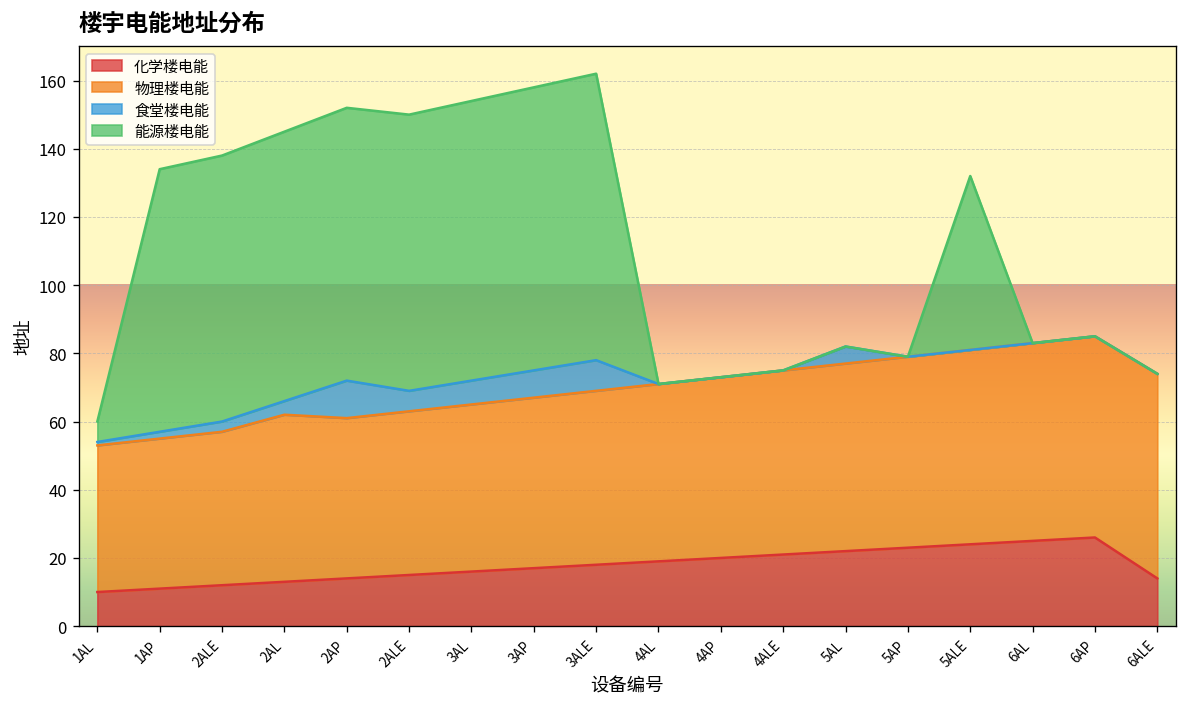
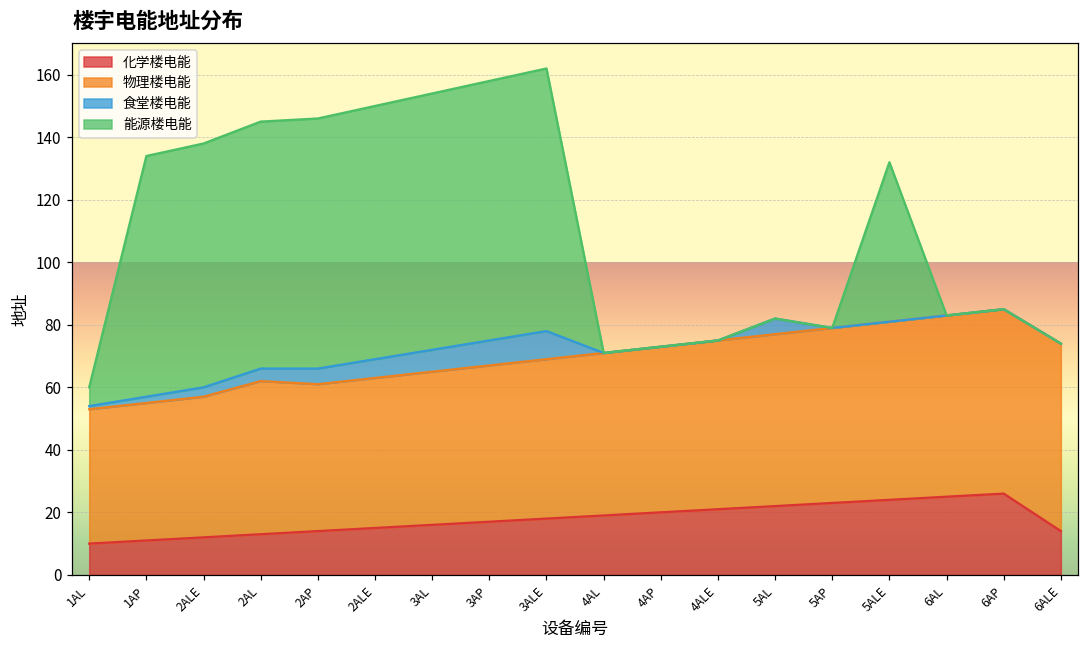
食堂楼电能, 2AP: 11 -> 5
